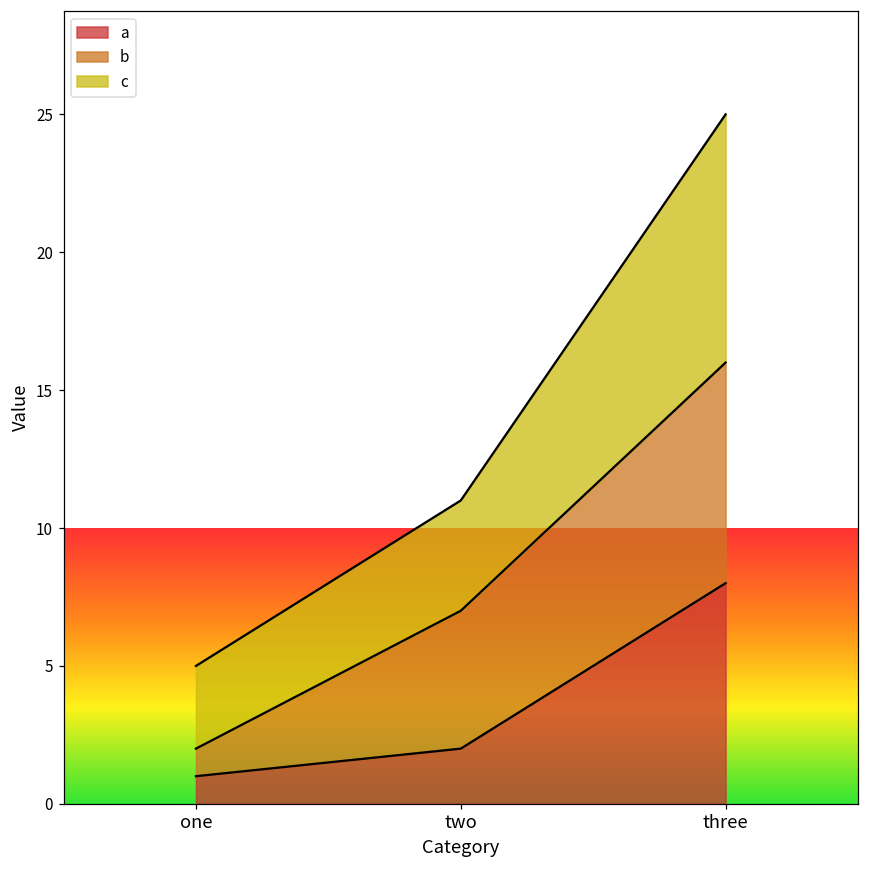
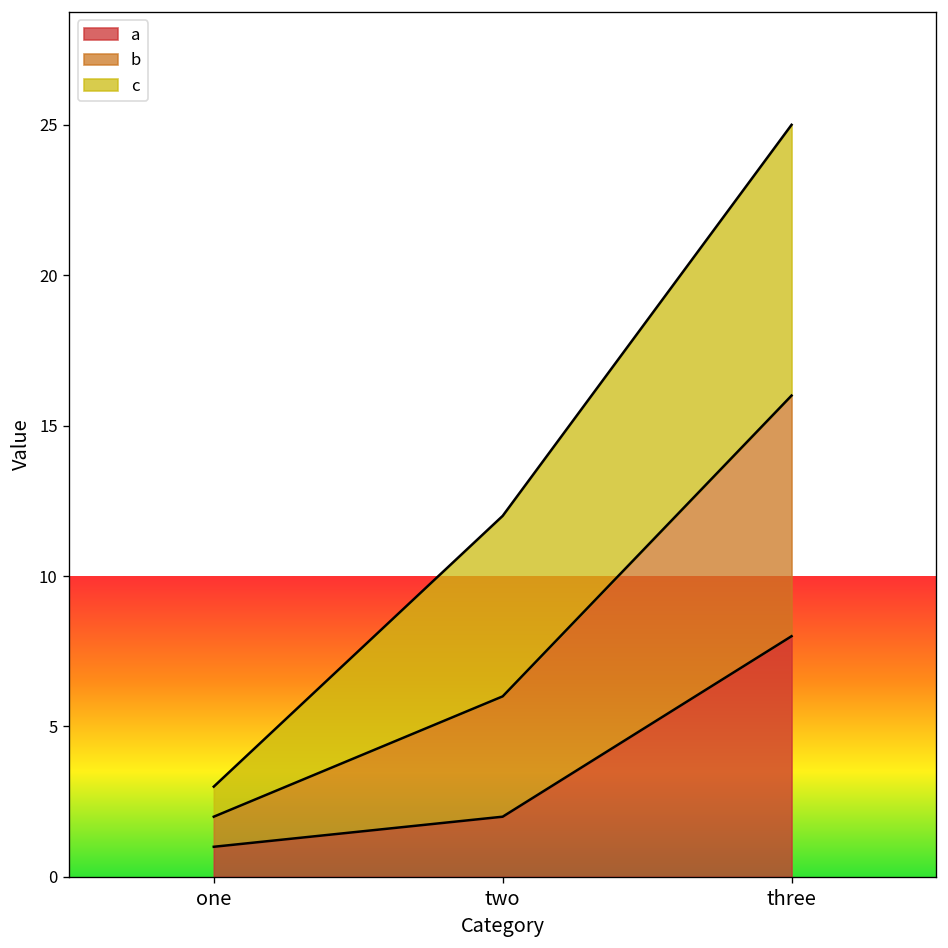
c, one: 3 -> 1
b, two: 5 -> 4
c, two: 4 -> 6
